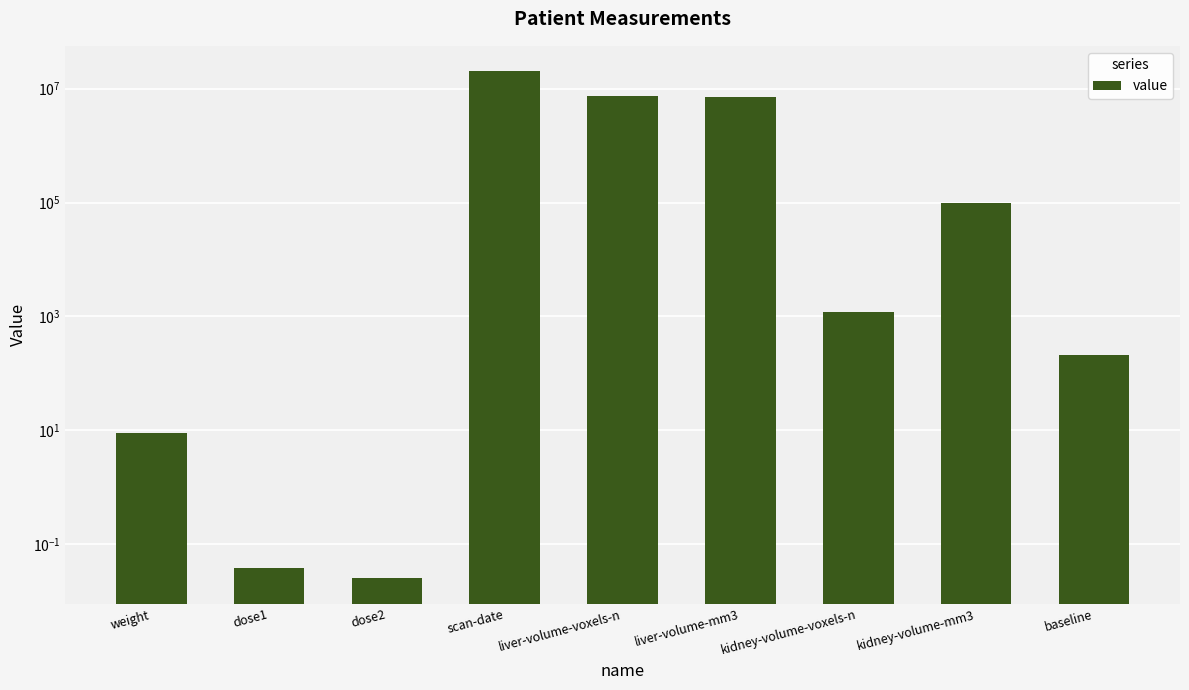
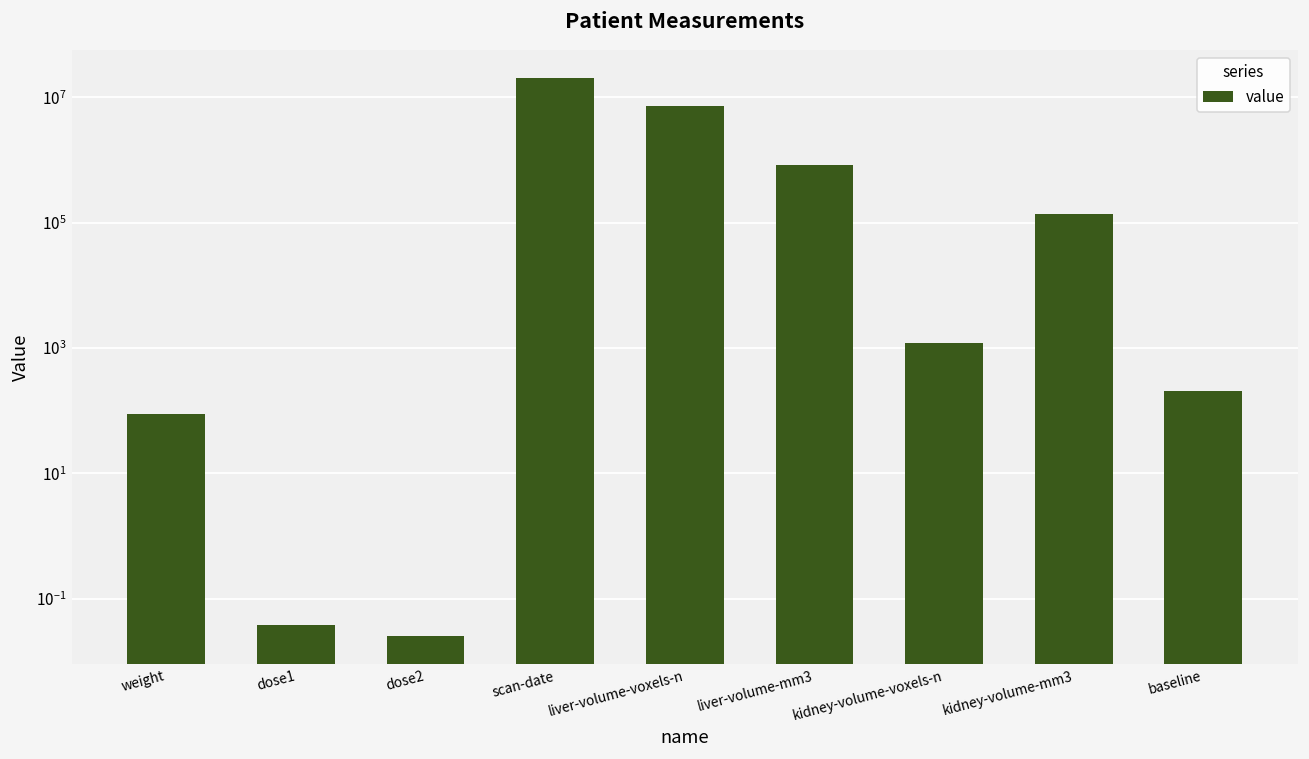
weight: 9 -> 90
liver-volume-mm3: 7000000 -> 800000
kidney-volume-mm3: 100000 -> 140000
